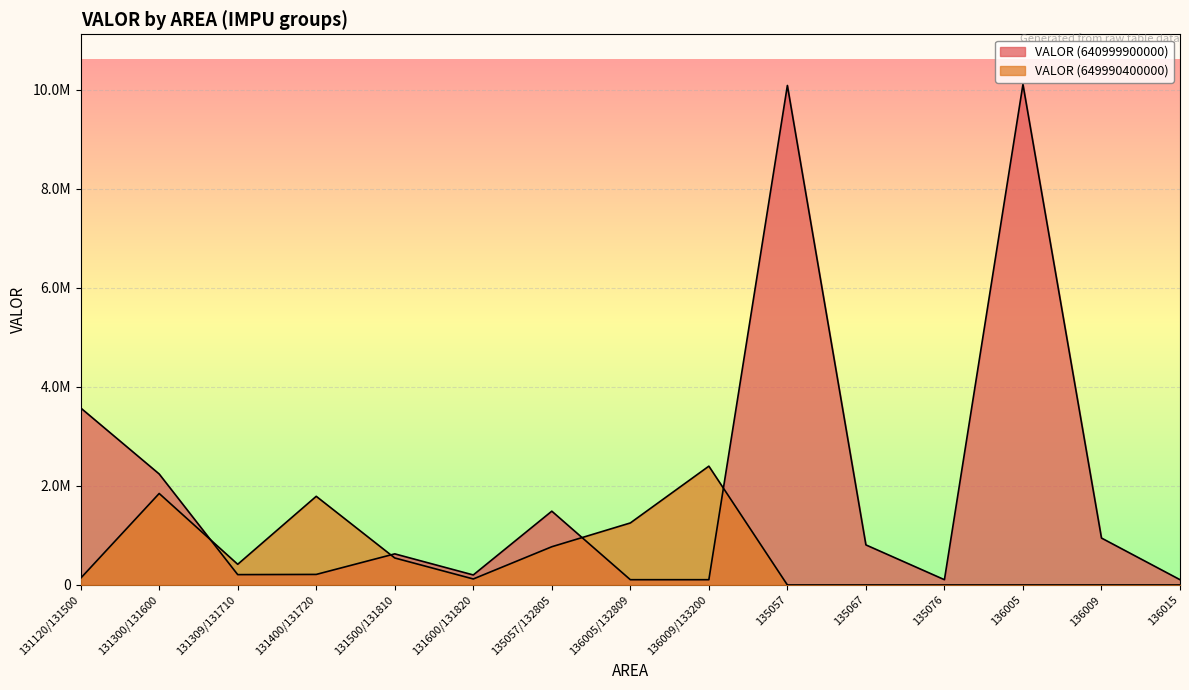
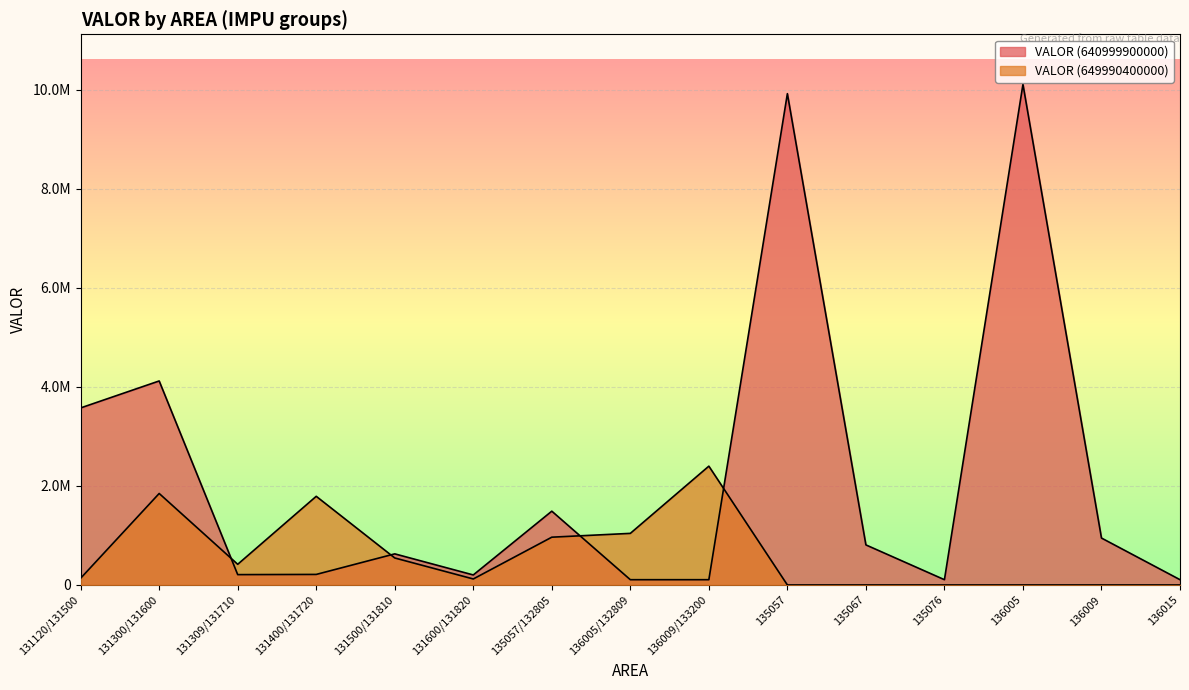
VALOR (640999900000), 131300/131600: 2200000 -> 4100000
VALOR (649990400000), 135057/132805: 800000 -> 1000000
VALOR (649990400000), 136005/132809: 1300000 -> 1000000
VALOR (640999900000), 135057: 10100000 -> 9900000
